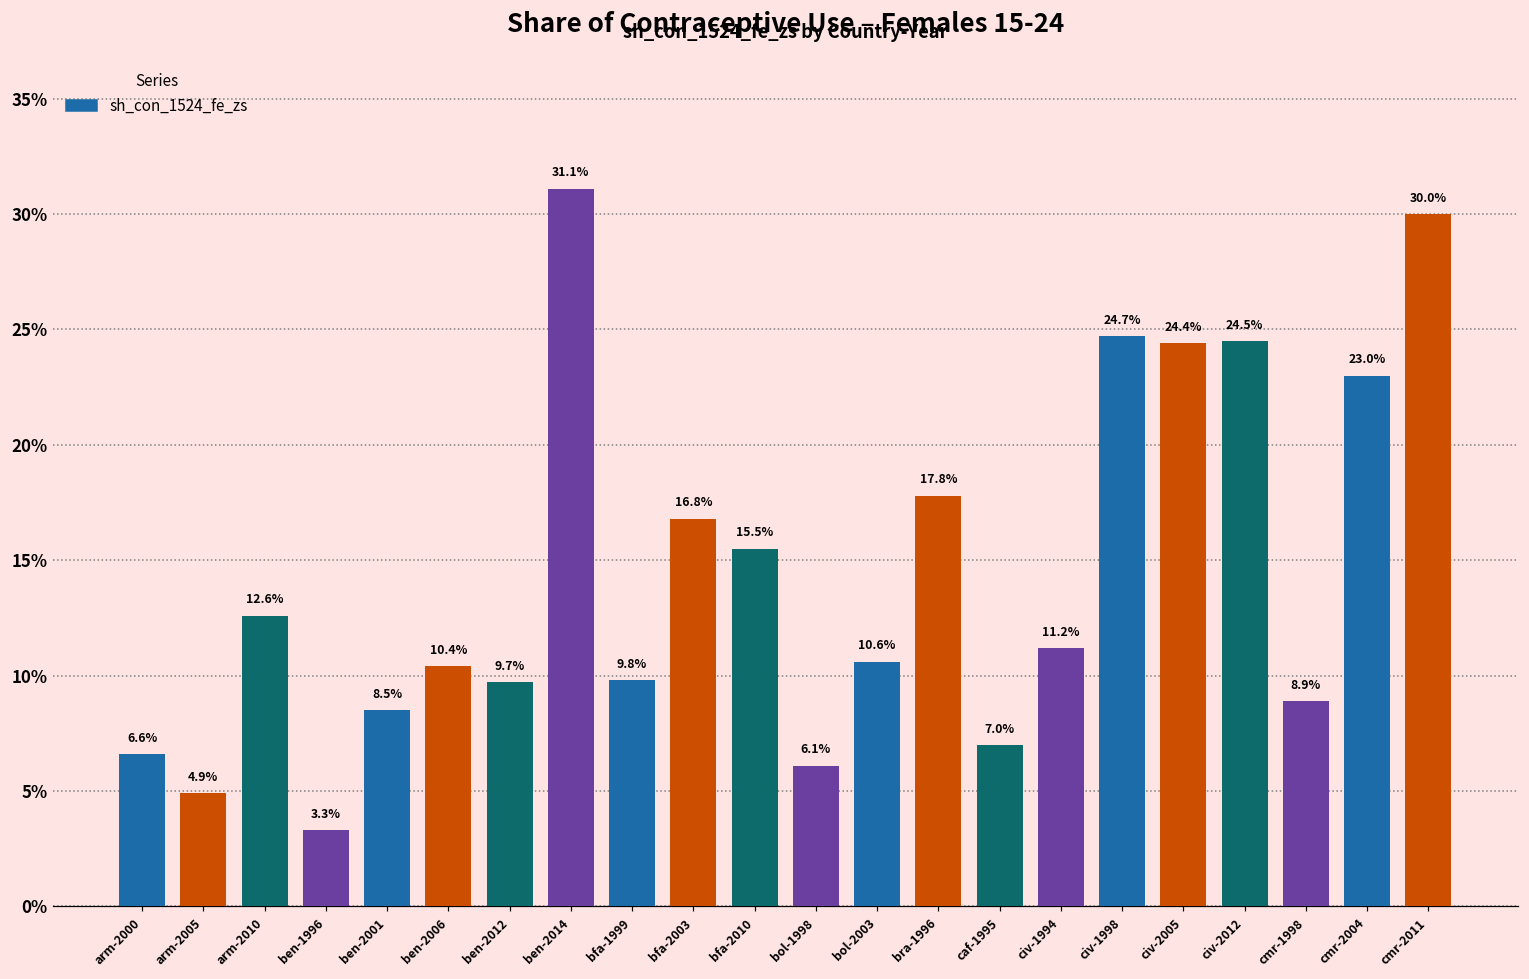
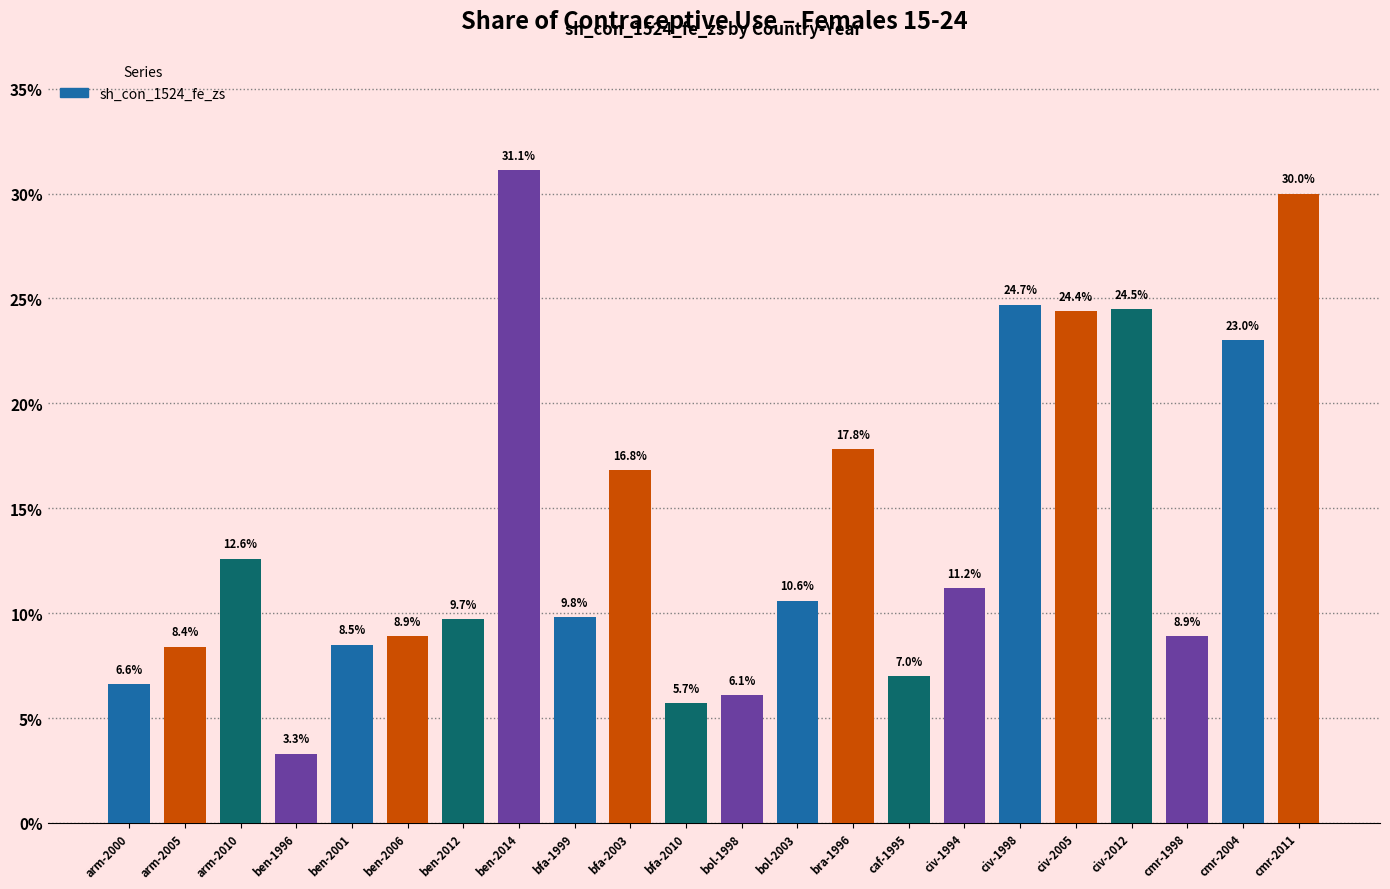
arm-2005: 4.9% -> 8.4%
ben-2006: 10.4% -> 8.9%
bfa-2010: 15.5% -> 5.7%
